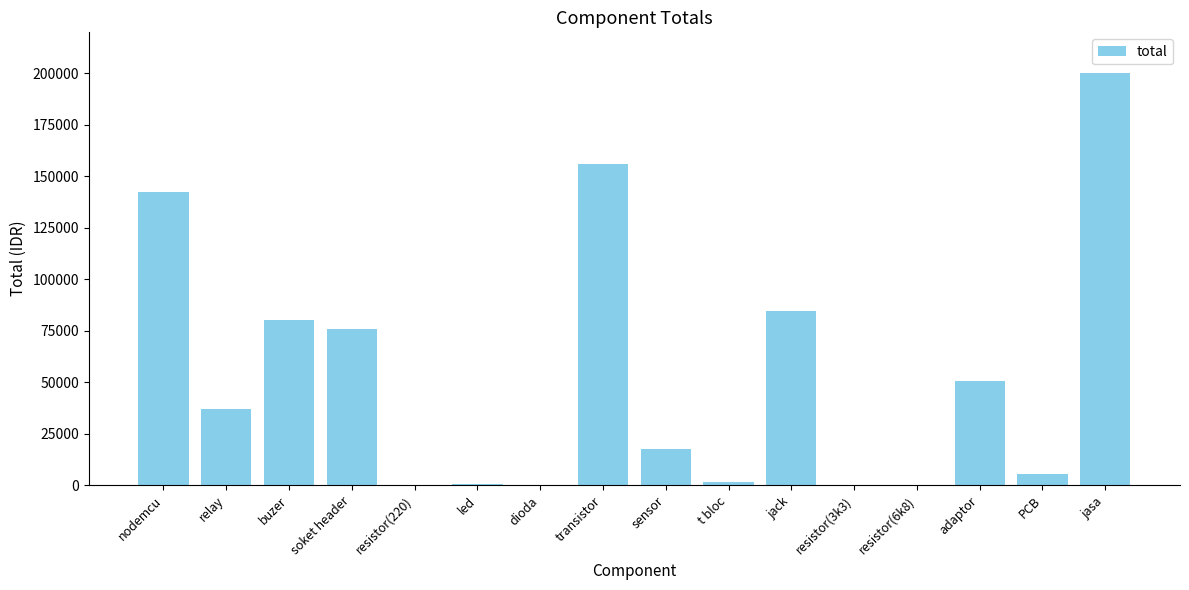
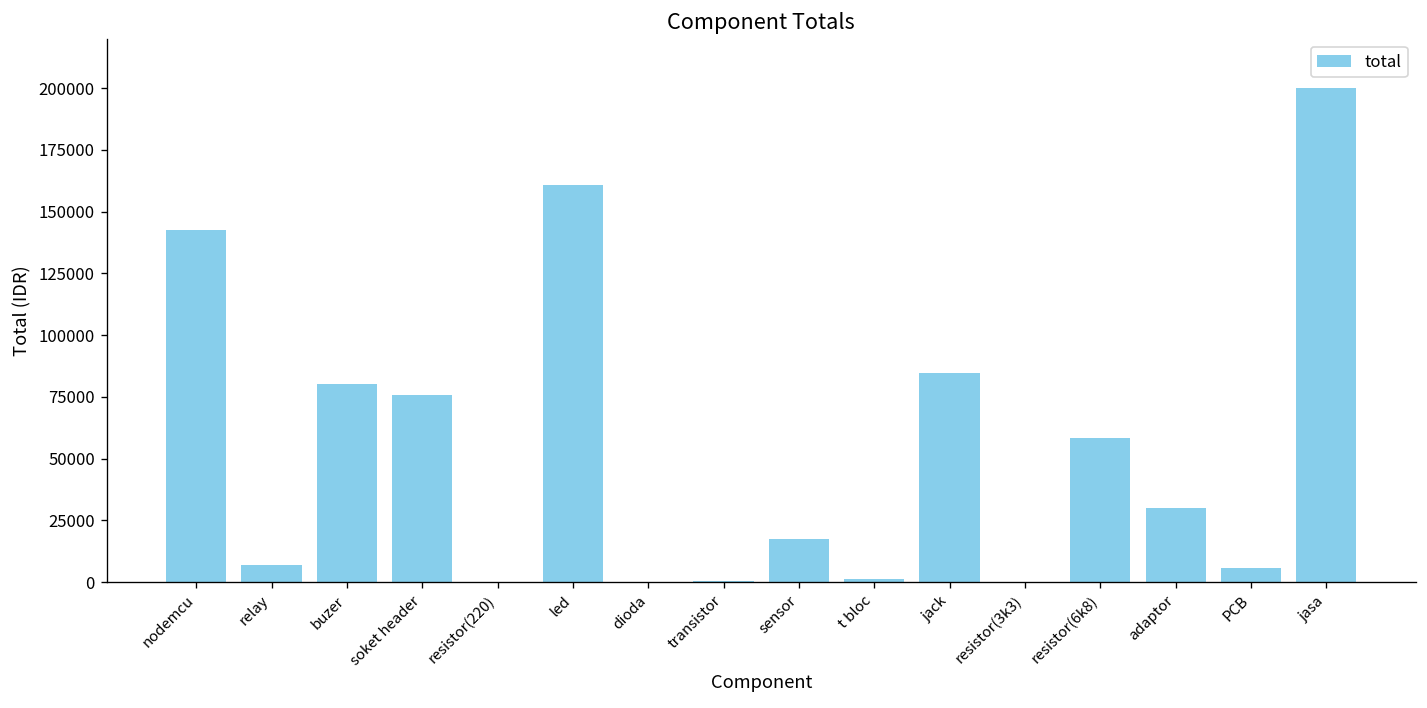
relay: 37000 -> 7000
led: 1000 -> 161000
transistor: 156000 -> 0
resistor(6k8): 0 -> 59000
adaptor: 51000 -> 30000
